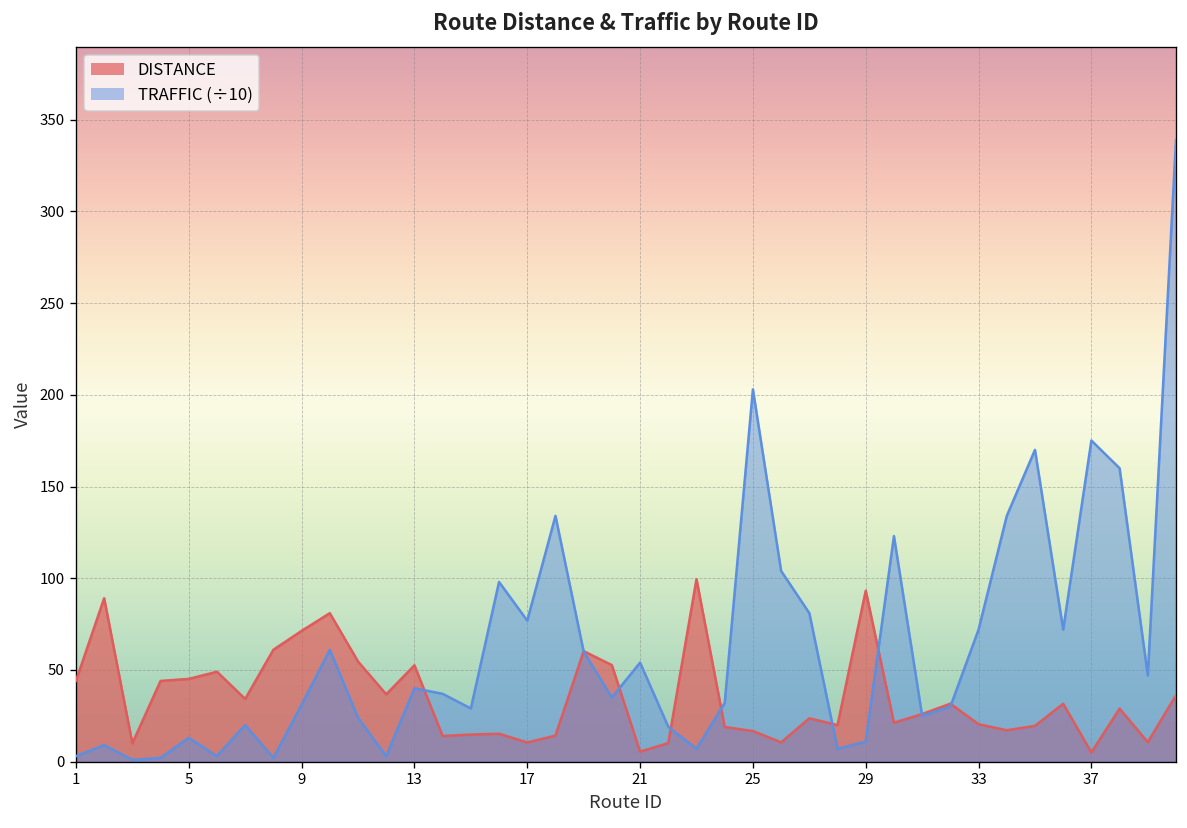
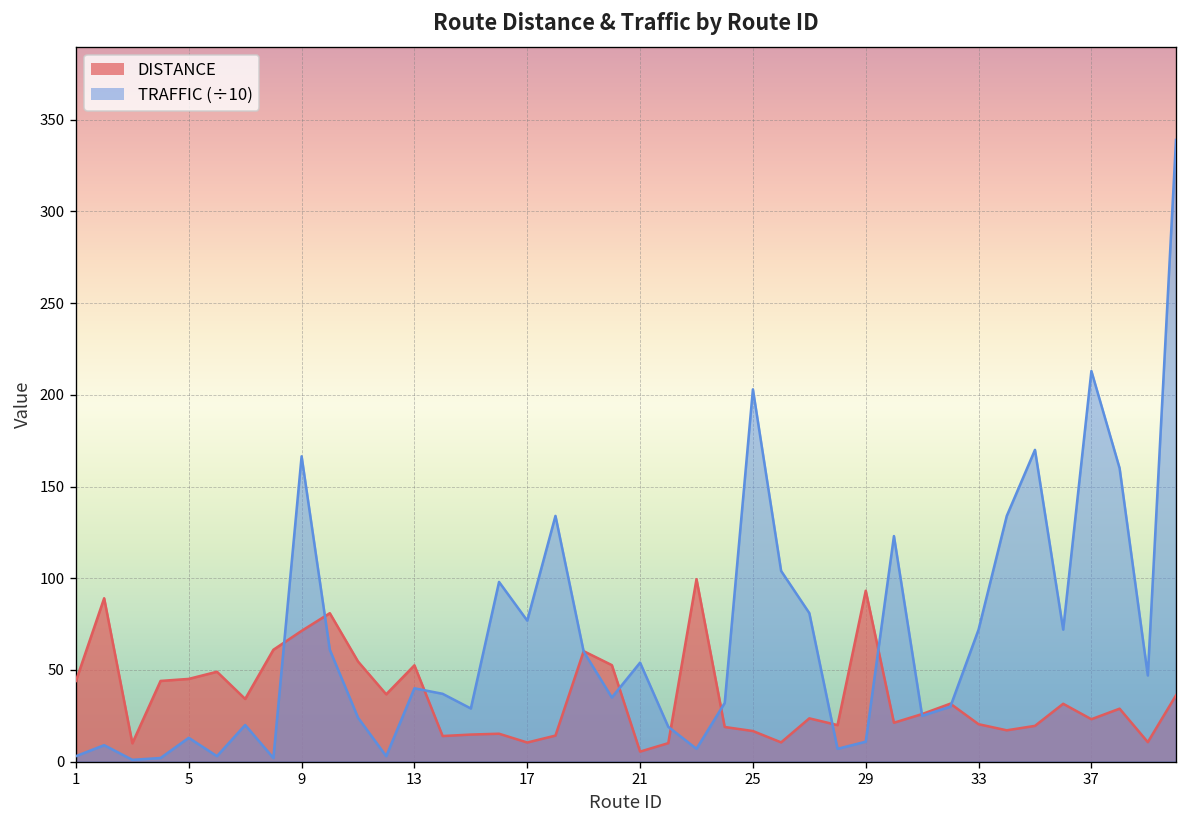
TRAFFIC (÷10), 9: 31 -> 167
DISTANCE, 37: 5 -> 23
TRAFFIC (÷10), 37: 175 -> 213
